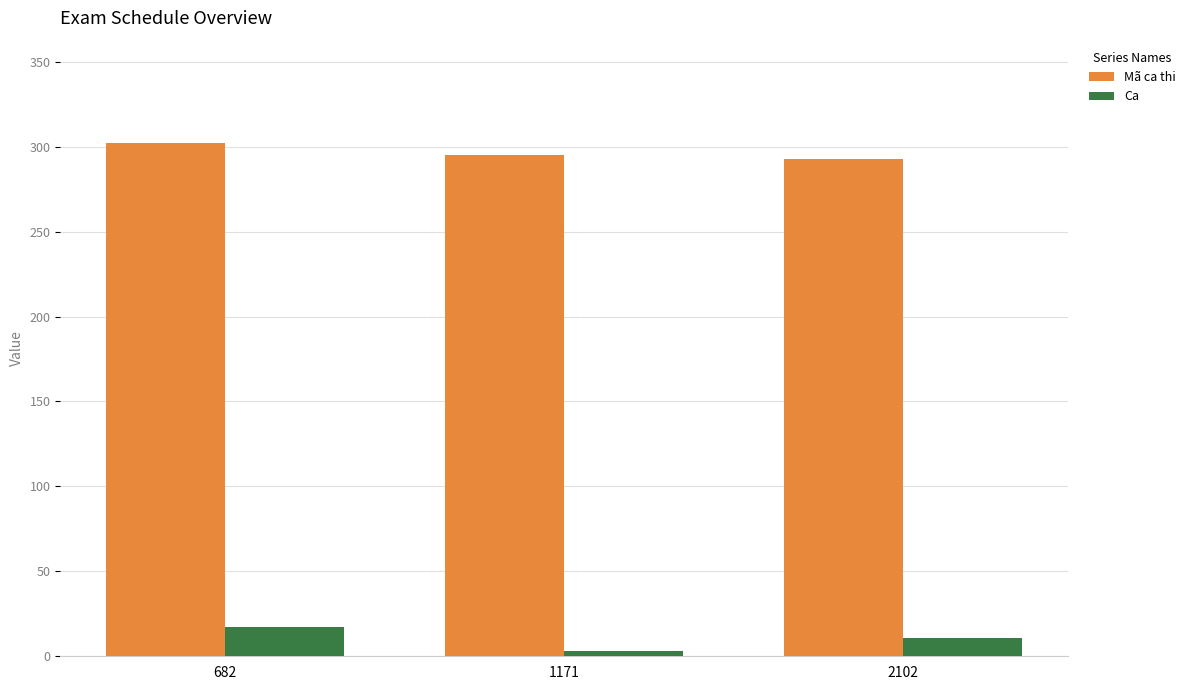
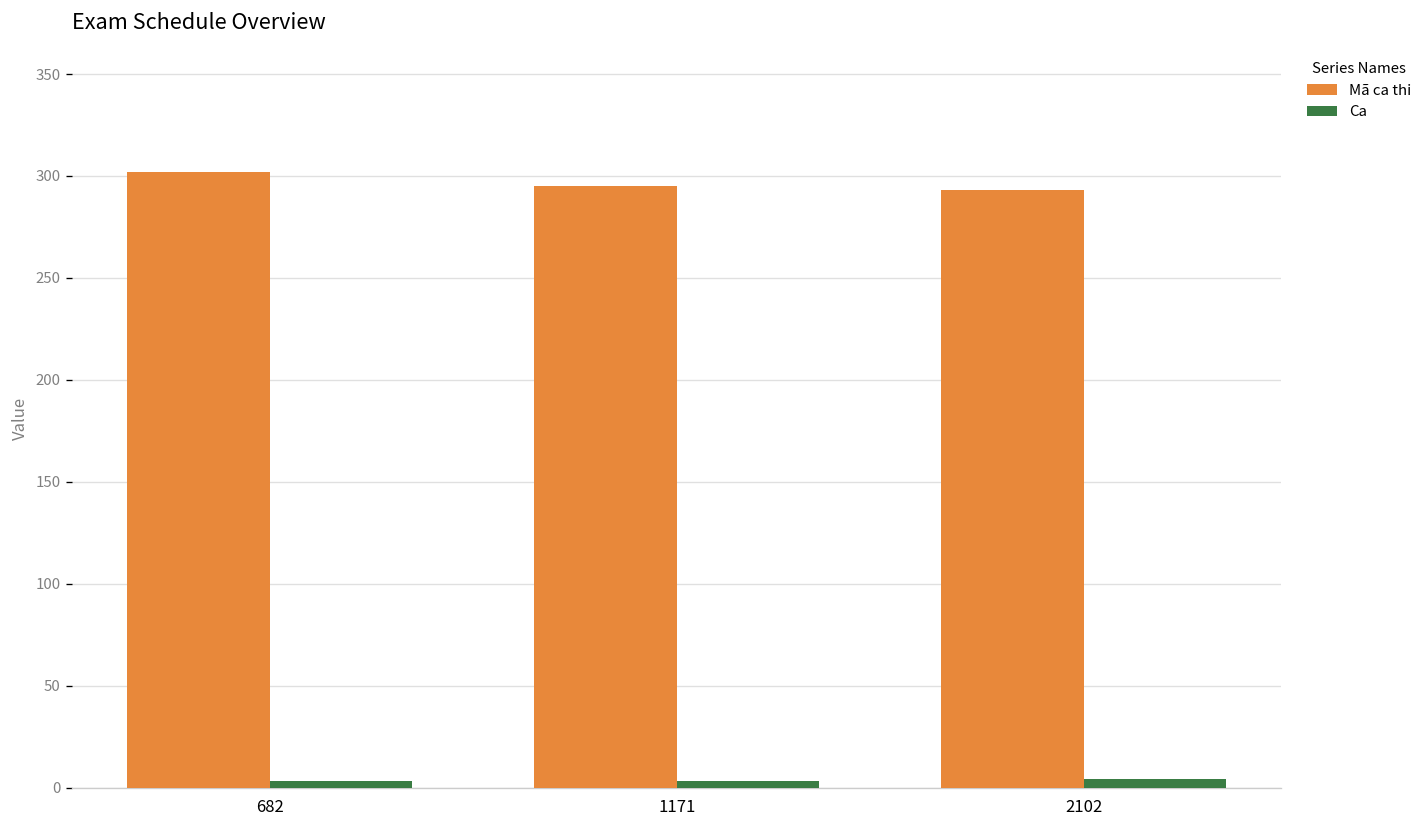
Ca, 682: 17 -> 3
Ca, 2102: 11 -> 4
